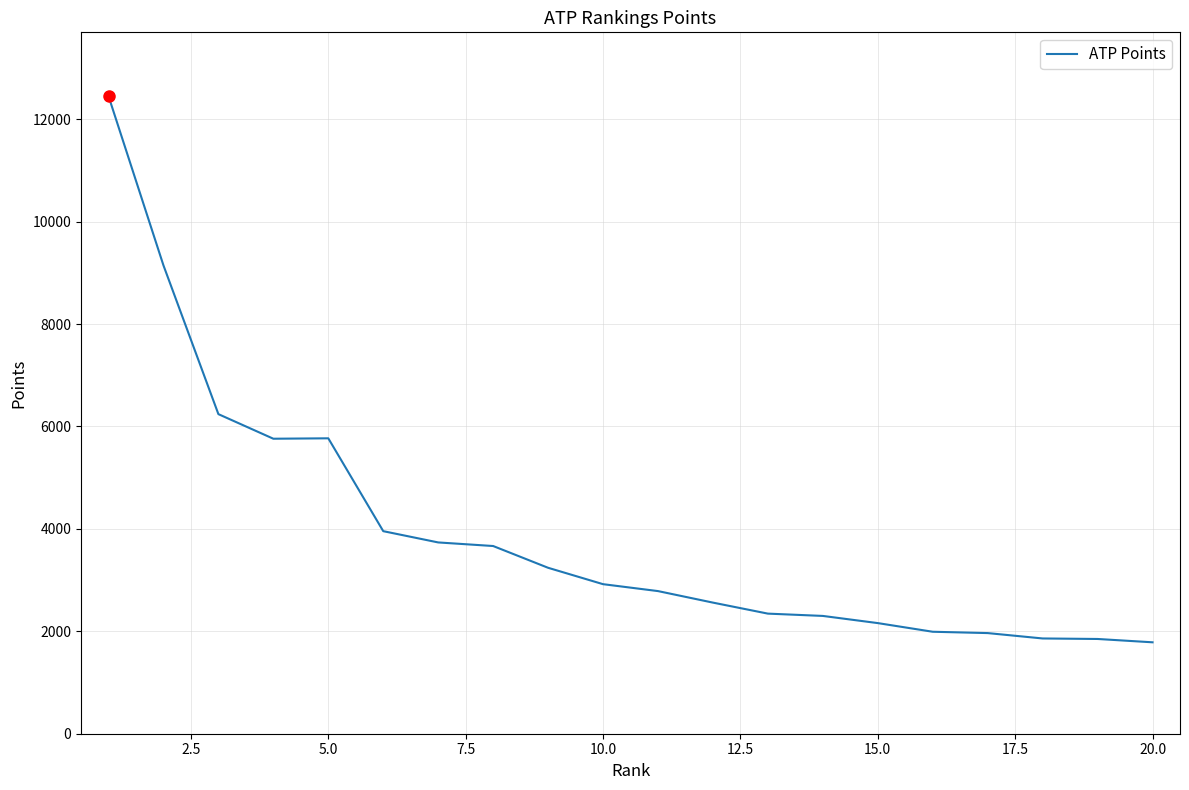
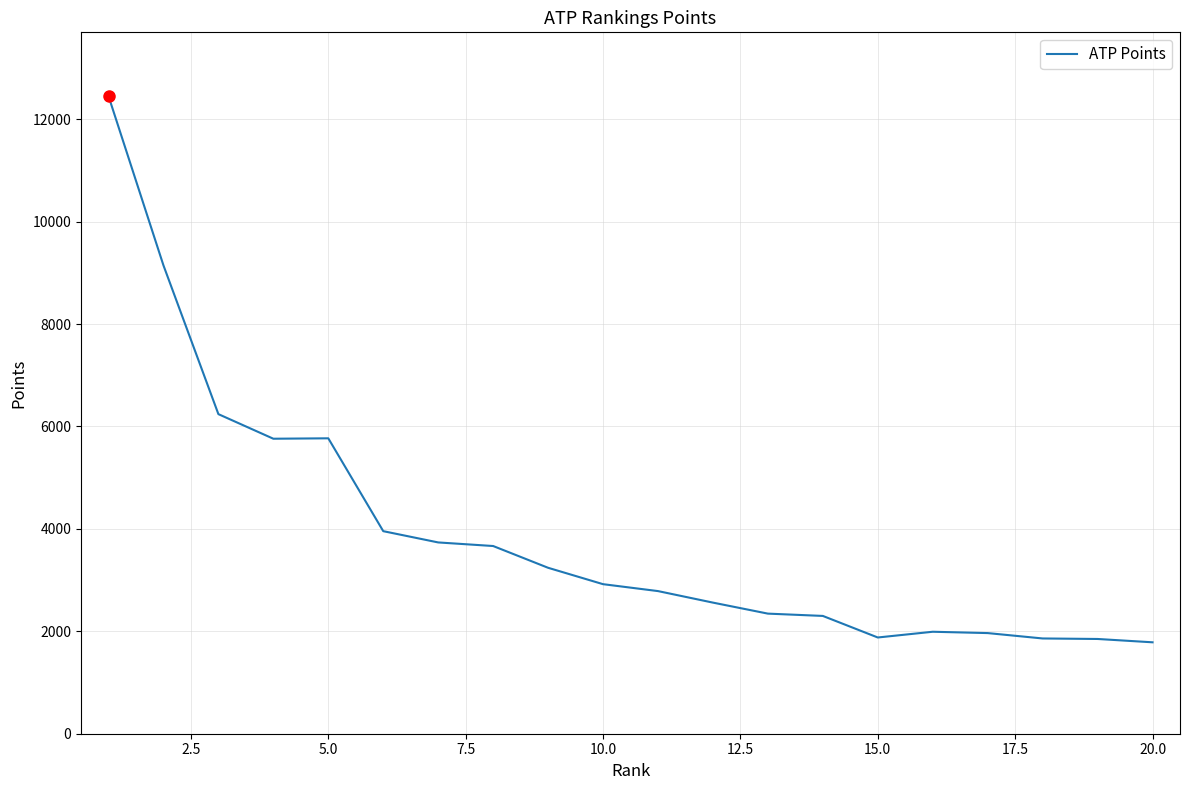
ATP Points, 15.0: 2200 -> 1900
